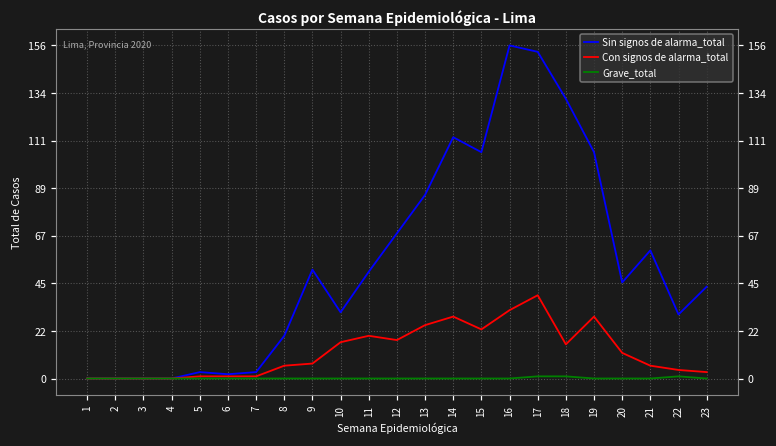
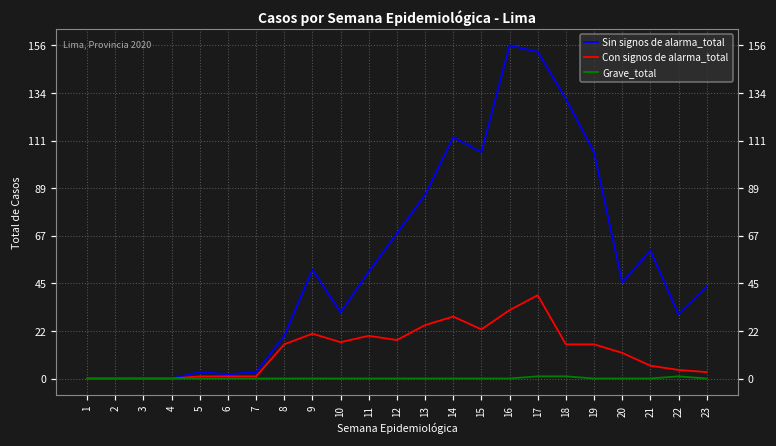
Con signos de alarma_total, 8: 6 -> 16
Con signos de alarma_total, 9: 7 -> 21
Con signos de alarma_total, 19: 29 -> 16
